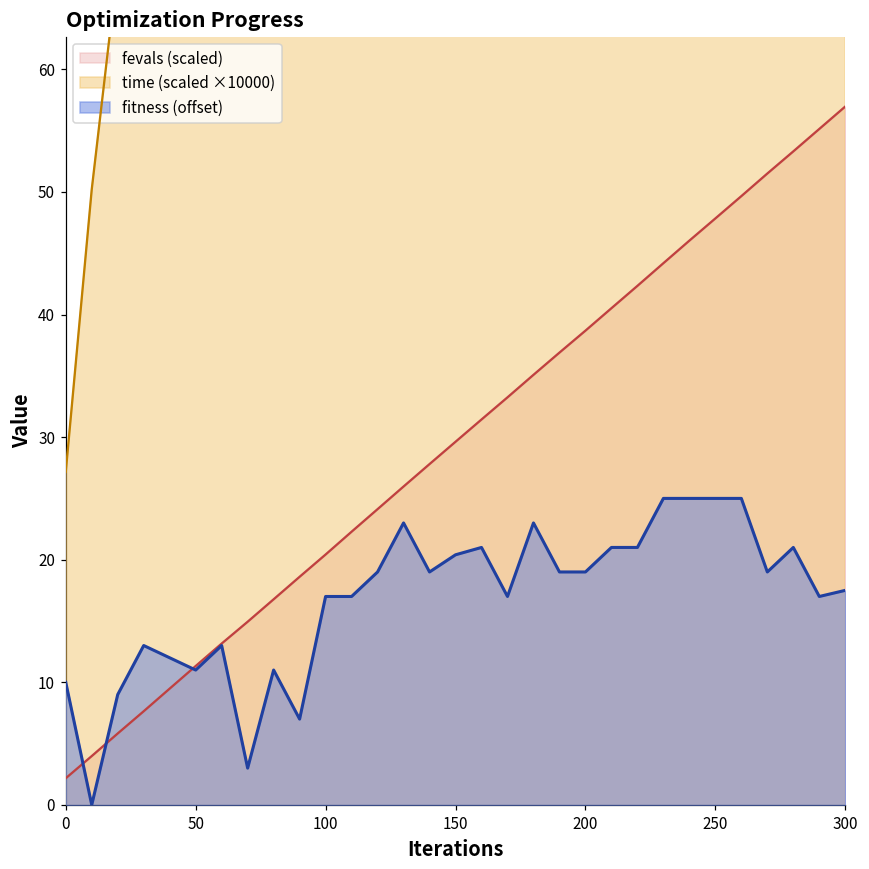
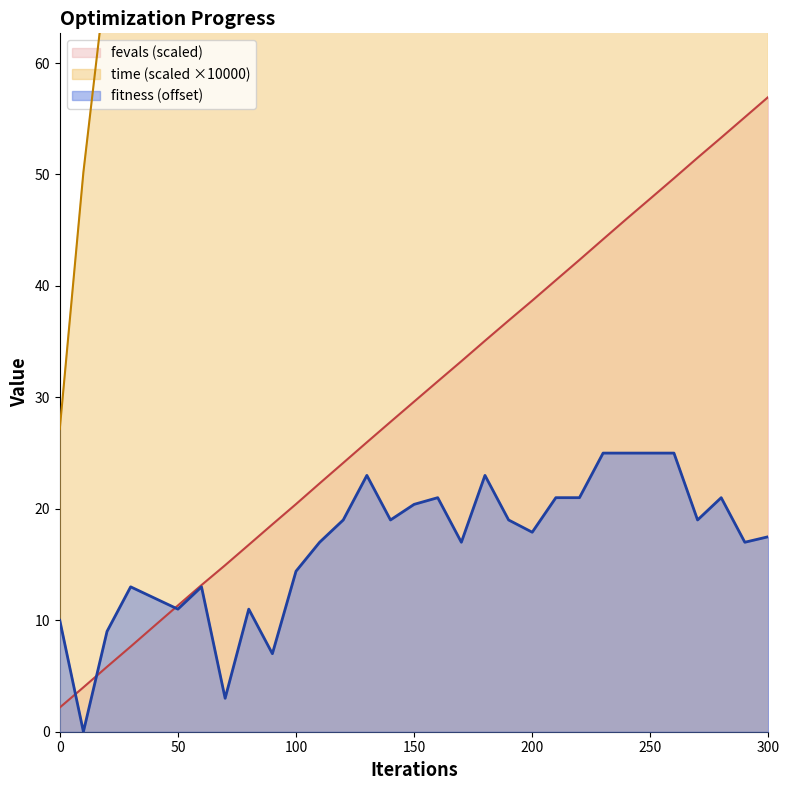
fitness (offset), 100: 17.0 -> 14.4
fitness (offset), 200: 19.0 -> 17.9
